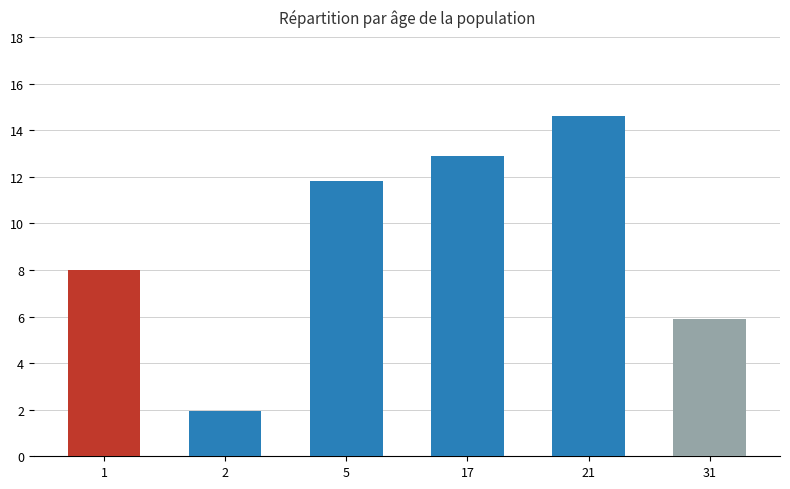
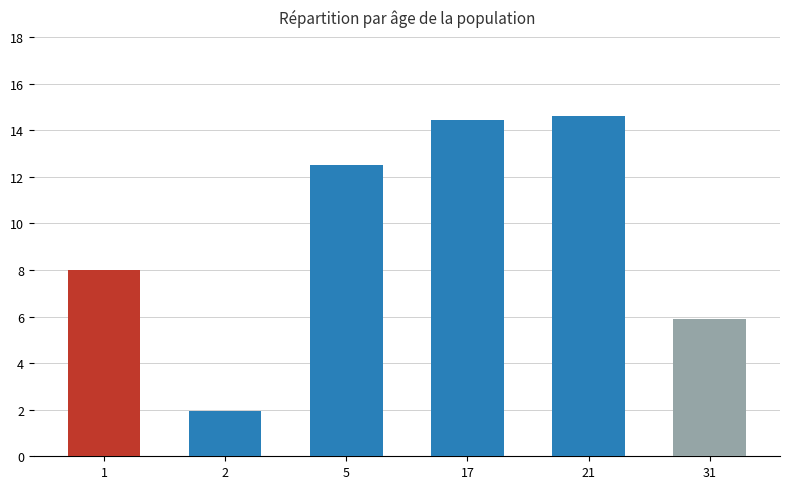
5: 11.8 -> 12.5
17: 12.9 -> 14.4
